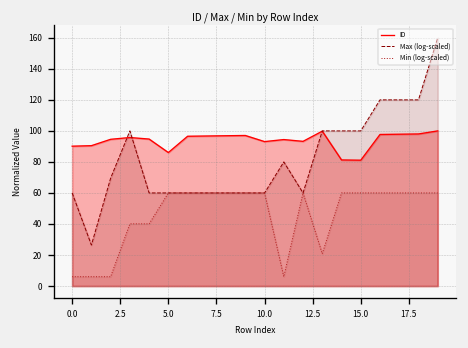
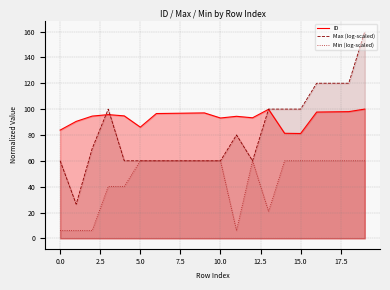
ID, 0.0: 90 -> 84
